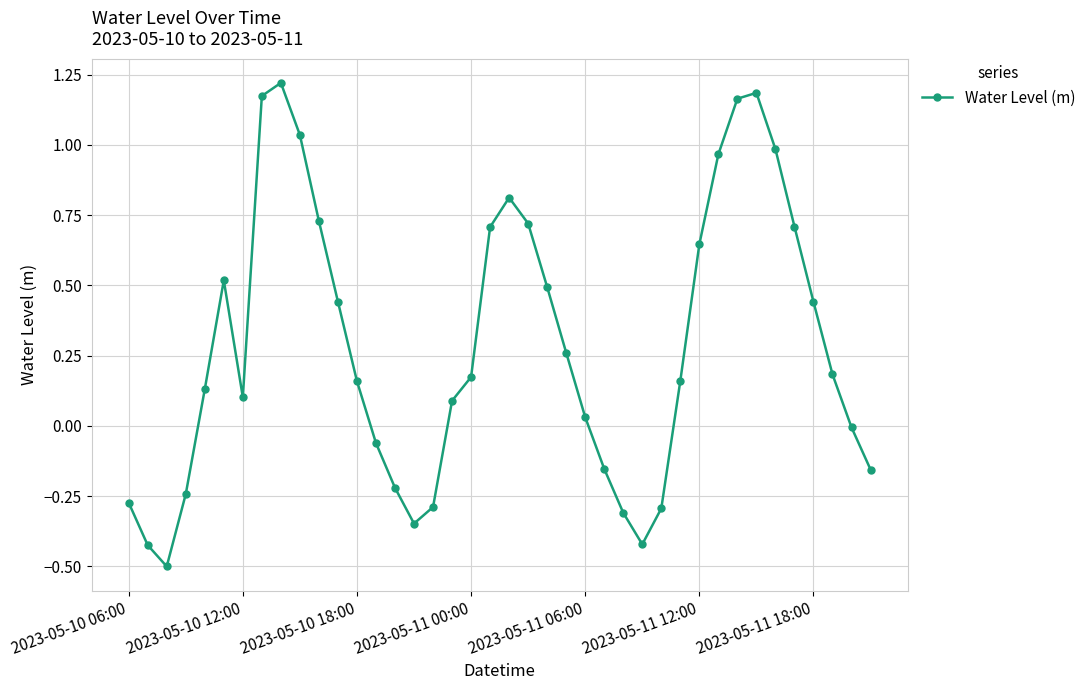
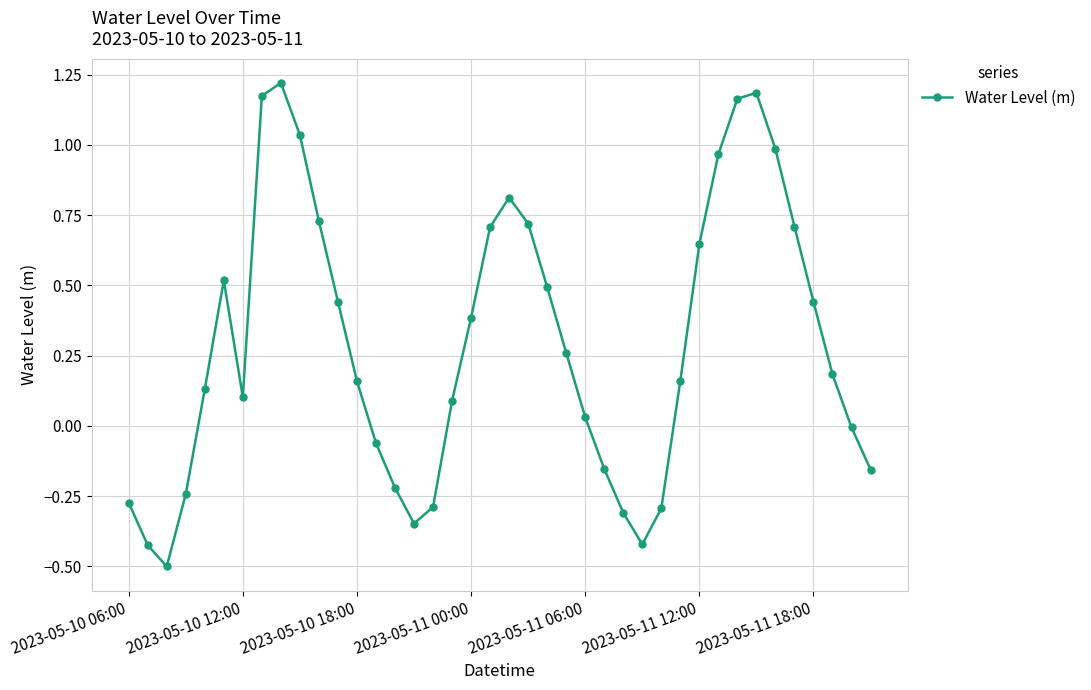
2023-05-11 00:00: 0.17 -> 0.38
